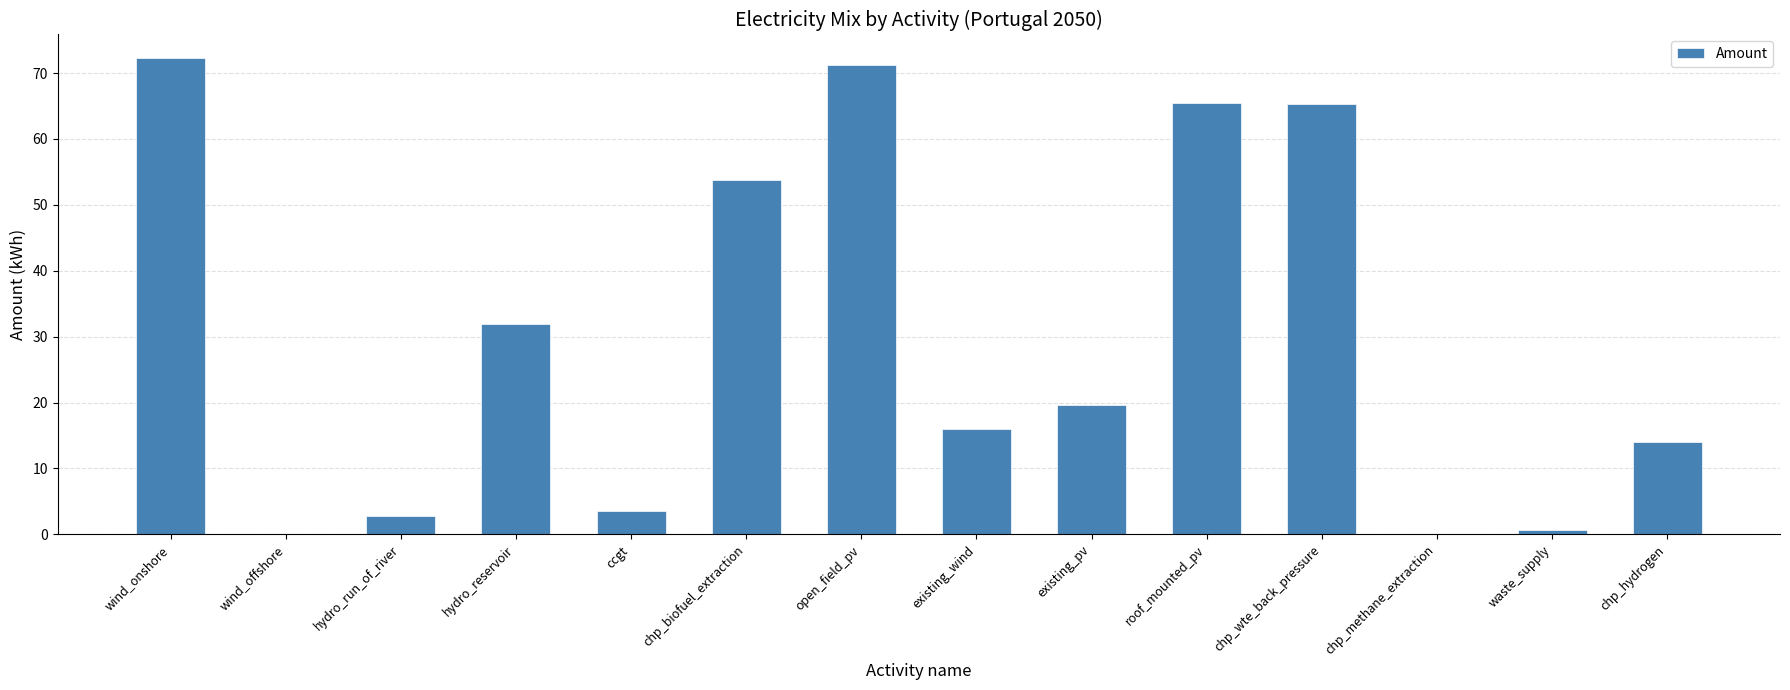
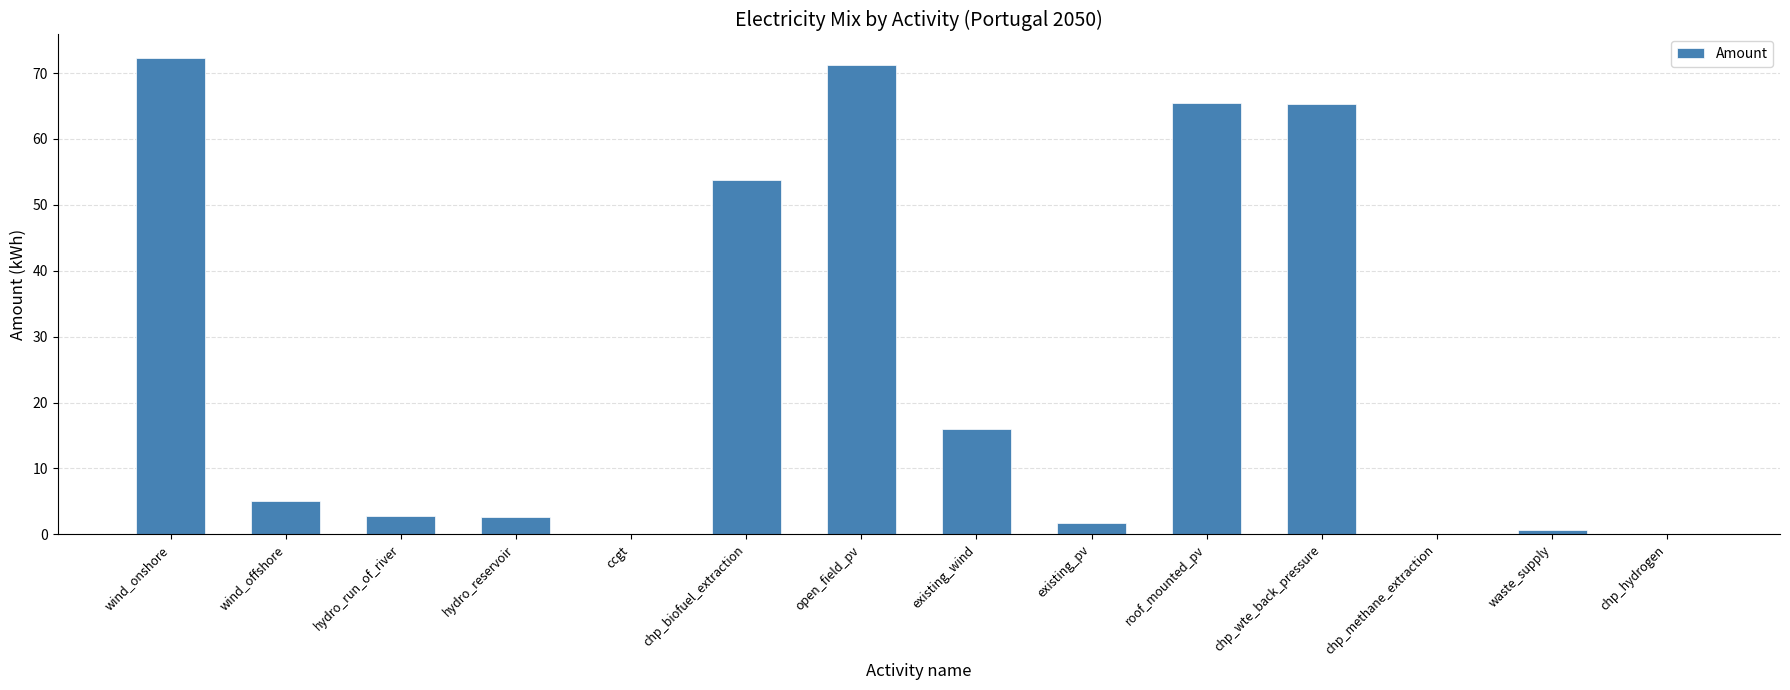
wind_offshore: 0 -> 5
hydro_reservoir: 32 -> 3
ccgt: 4 -> 0
existing_pv: 20 -> 2
chp_hydrogen: 14 -> 0
